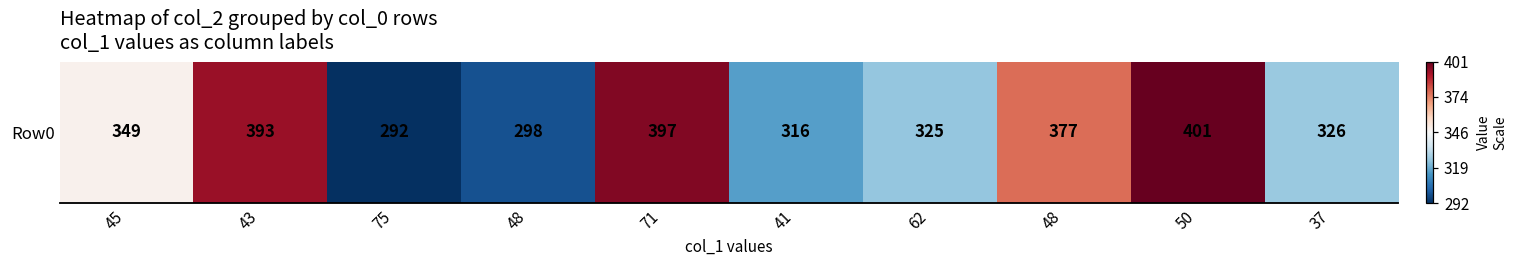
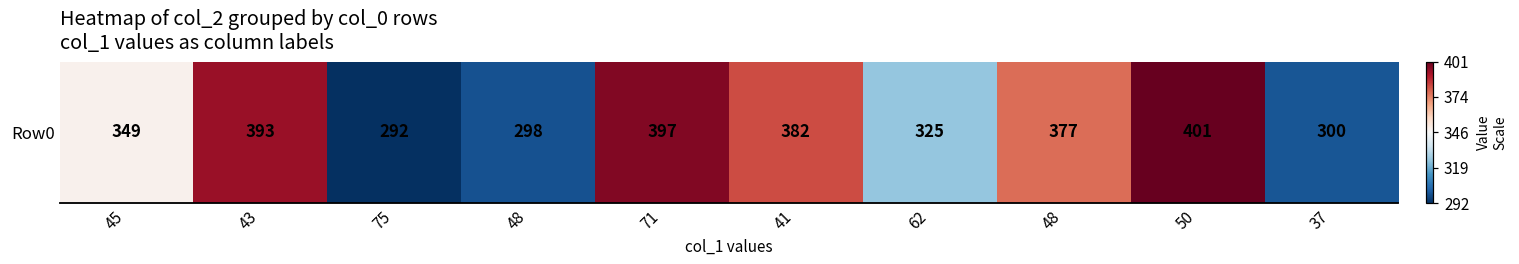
Row0, 41: 316 -> 382
Row0, 37: 326 -> 300
